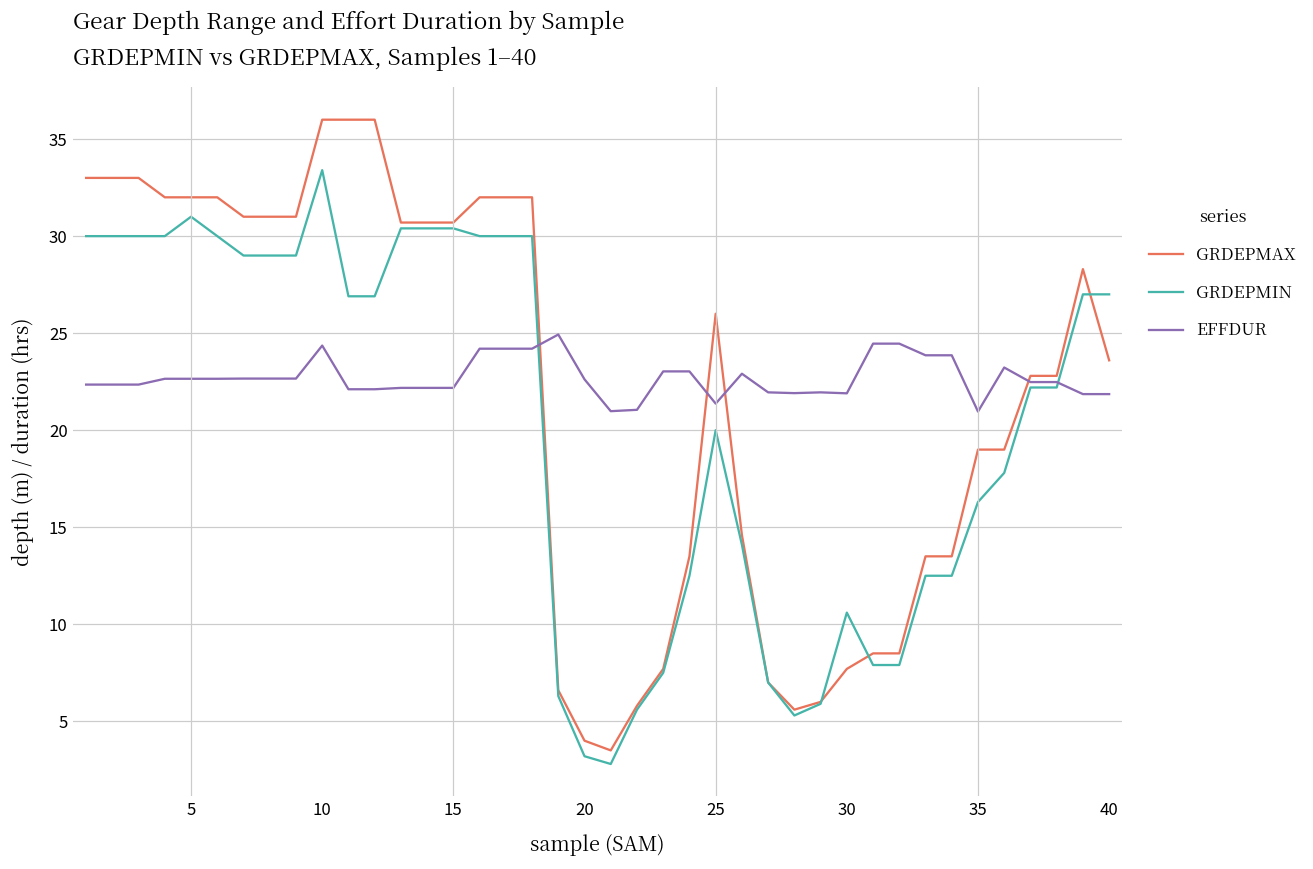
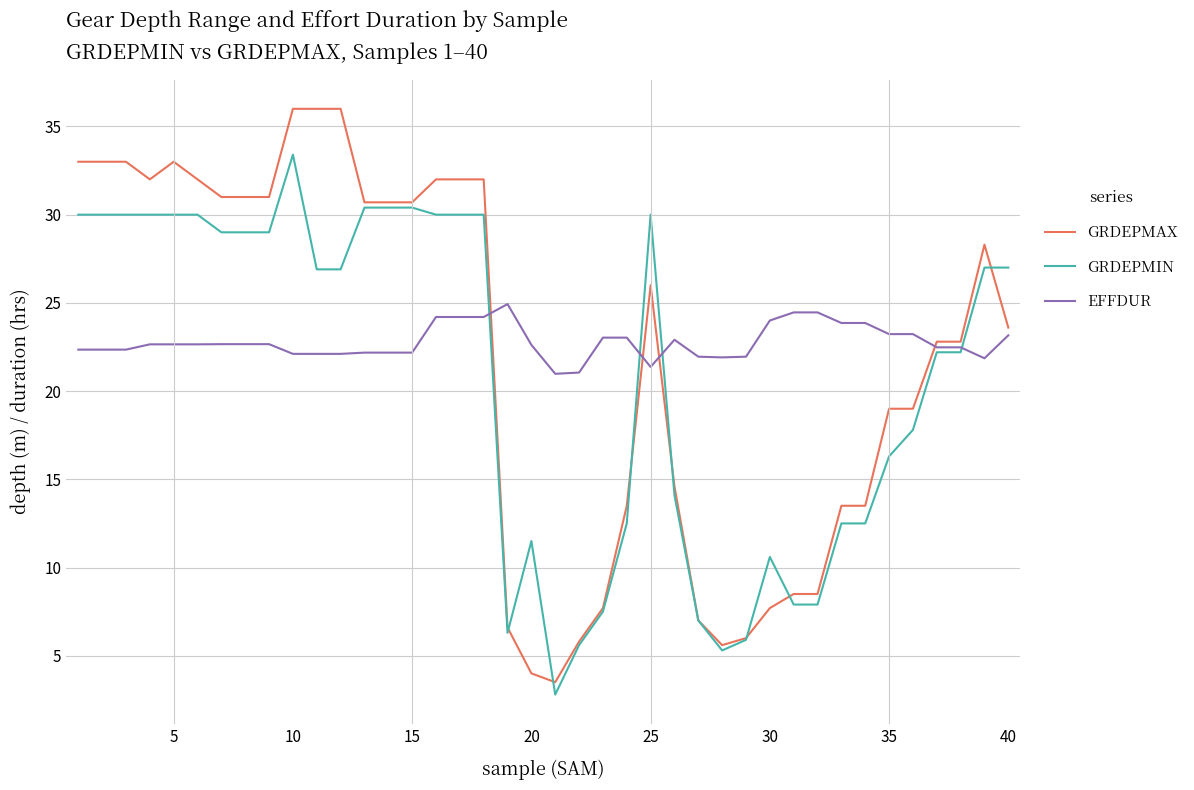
GRDEPMAX, 5: 32 -> 33
GRDEPMIN, 5: 31 -> 30
EFFDUR, 10: 24.4 -> 22.1
GRDEPMIN, 20: 3.2 -> 11.5
GRDEPMIN, 25: 20 -> 30
EFFDUR, 30: 21.9 -> 24.0
EFFDUR, 35: 21.0 -> 23.2
EFFDUR, 40: 21.9 -> 23.2
